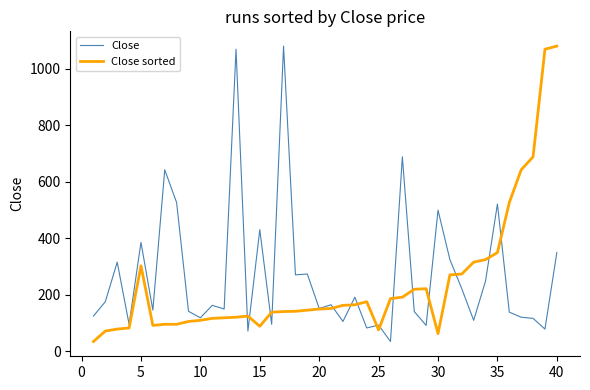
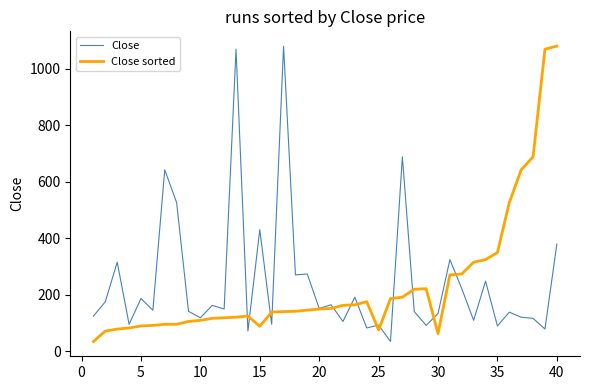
Close, 5: 390 -> 190
Close sorted, 5: 300 -> 90
Close, 30: 500 -> 130
Close, 35: 520 -> 90
Close, 40: 350 -> 380
